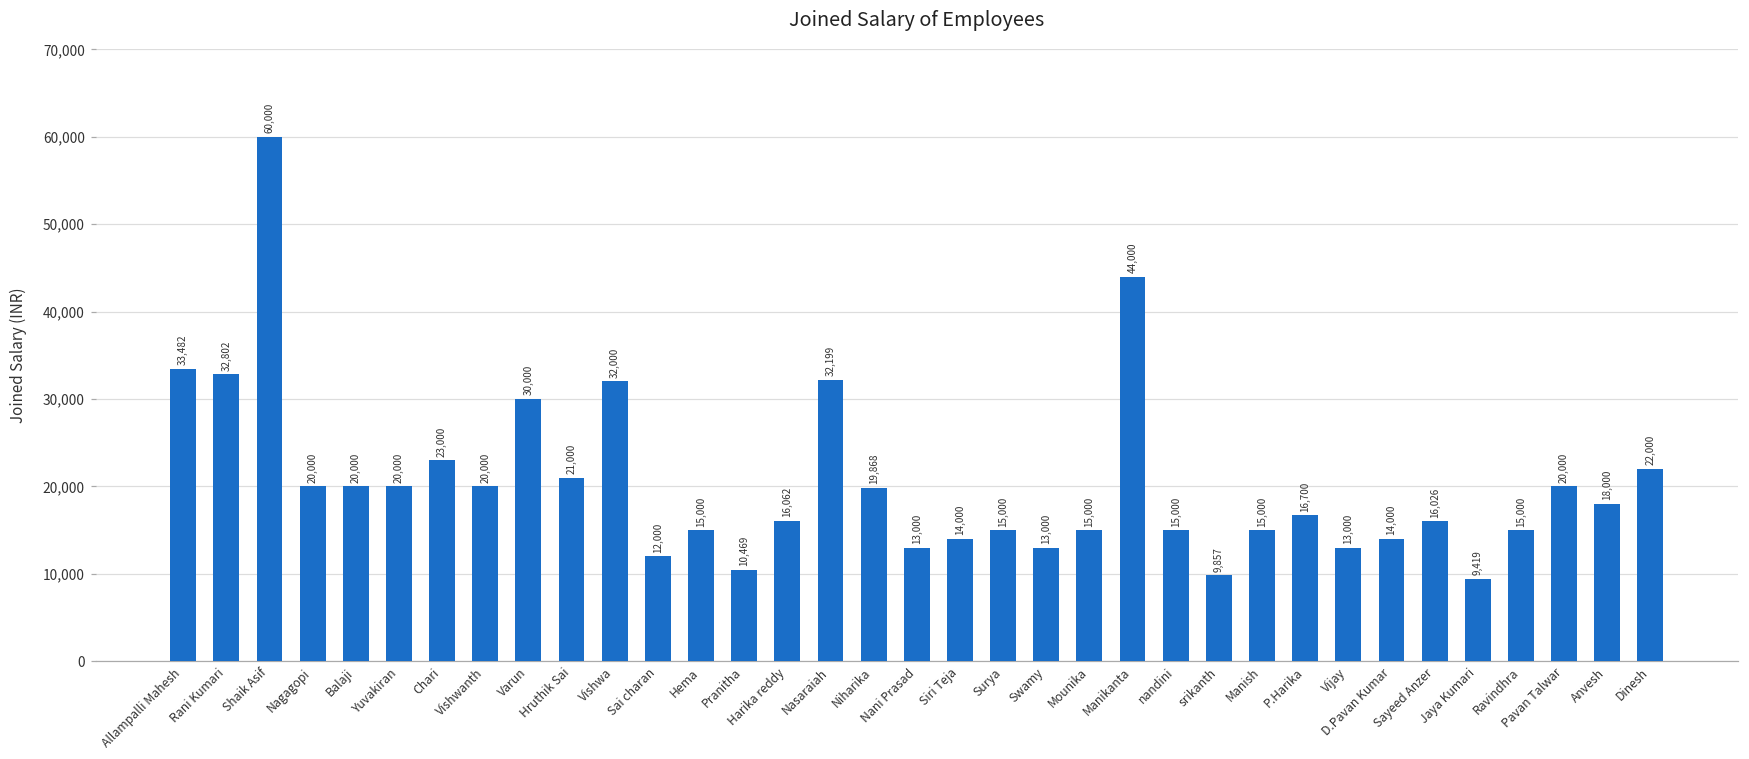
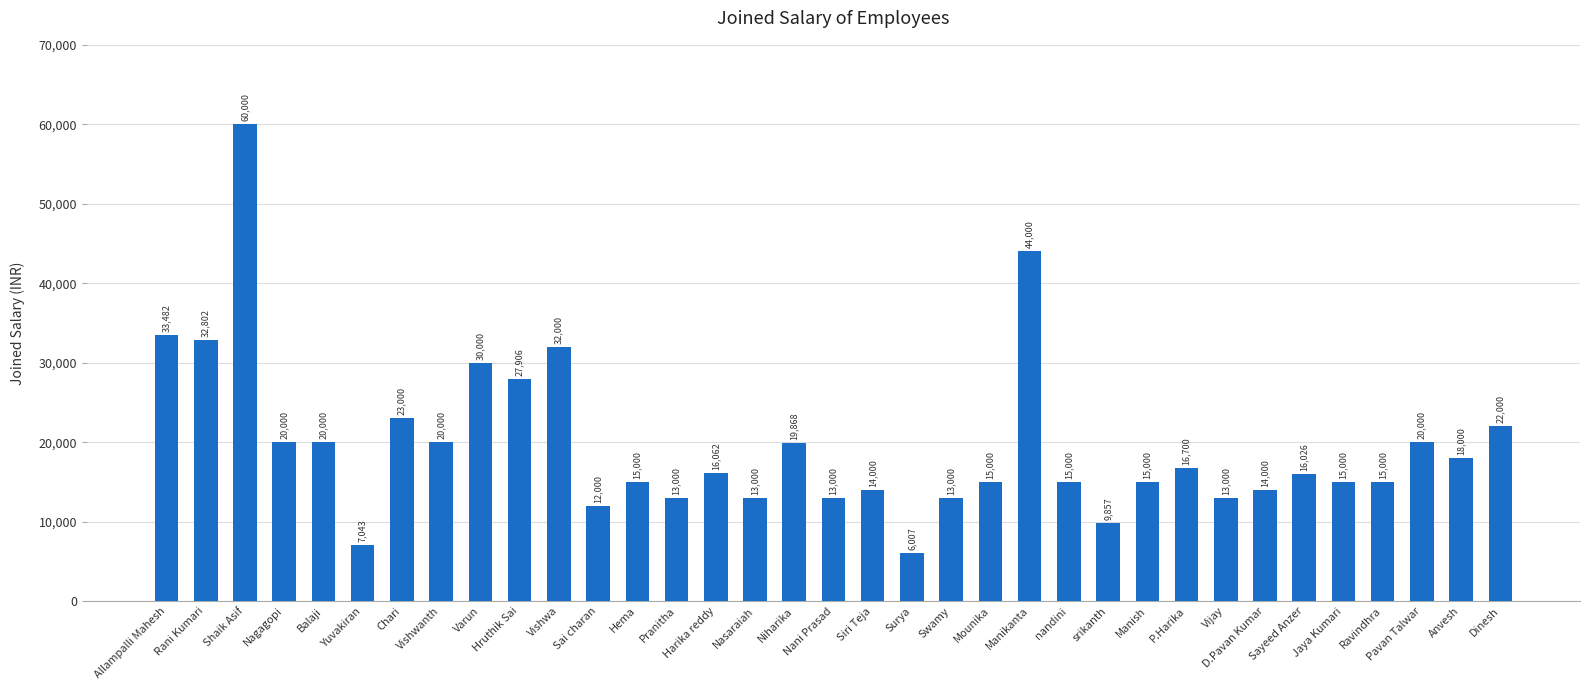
Yuvakiran: 20,000 -> 7,043
Hruthik Sai: 21,000 -> 27,906
Pranitha: 10,469 -> 13,000
Nasaraiah: 32,199 -> 13,000
Surya: 15,000 -> 6,007
Jaya Kumari: 9,419 -> 15,000
